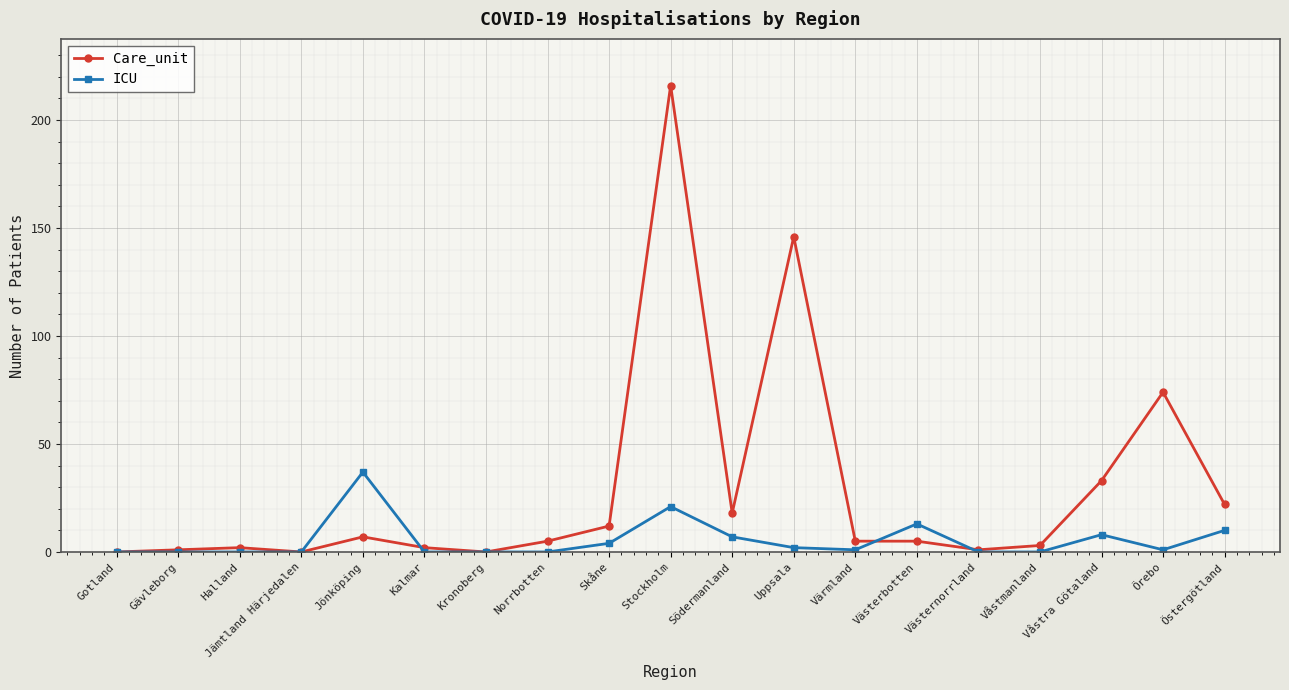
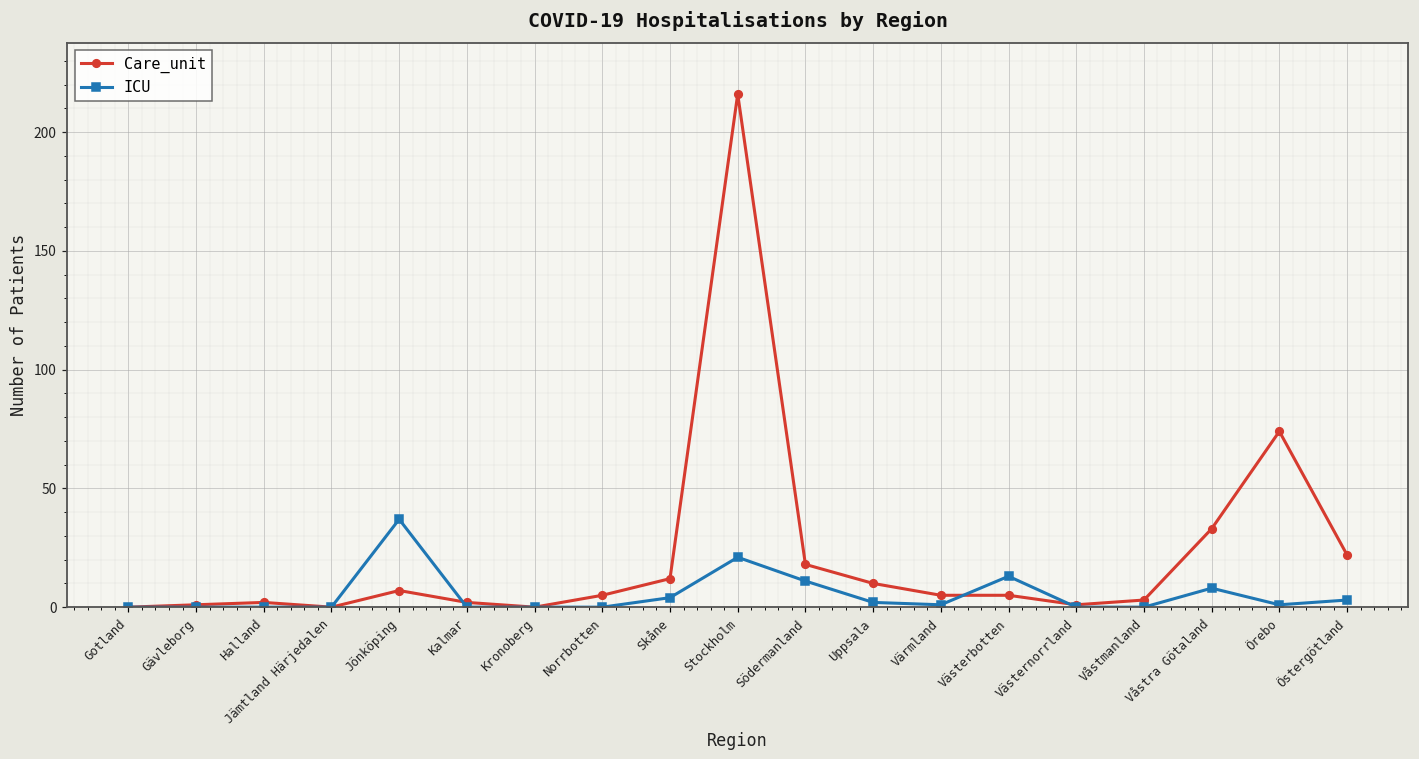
ICU, Södermanland: 7 -> 11
Care_unit, Uppsala: 146 -> 10
ICU, Östergötland: 10 -> 3
